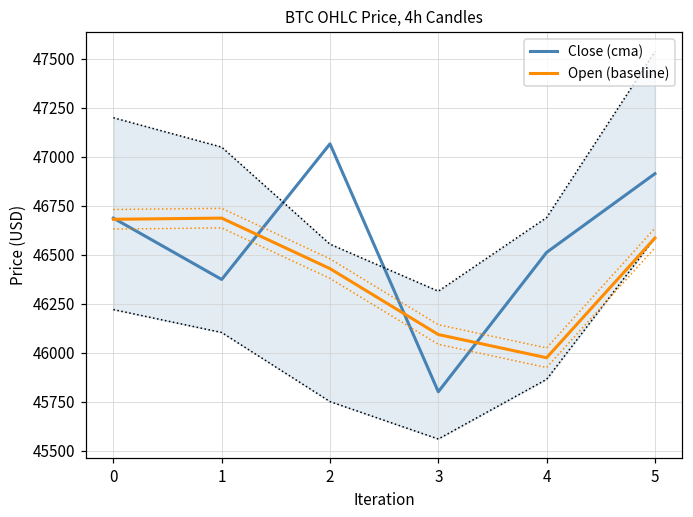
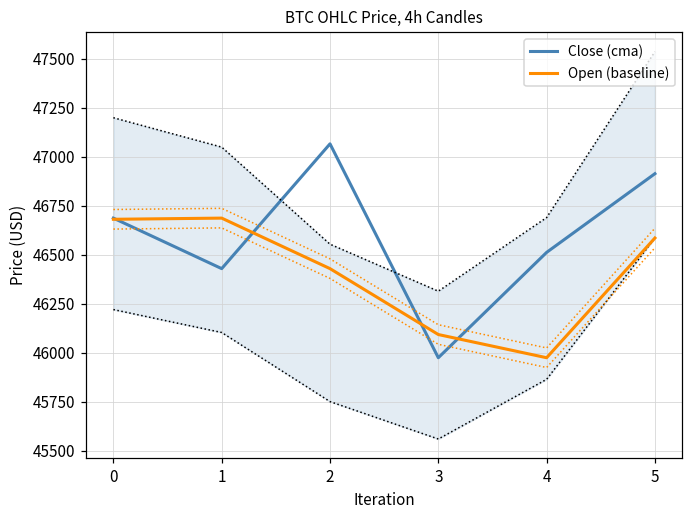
Close (cma), 1: 46370 -> 46430
Close (cma), 3: 45800 -> 45970
